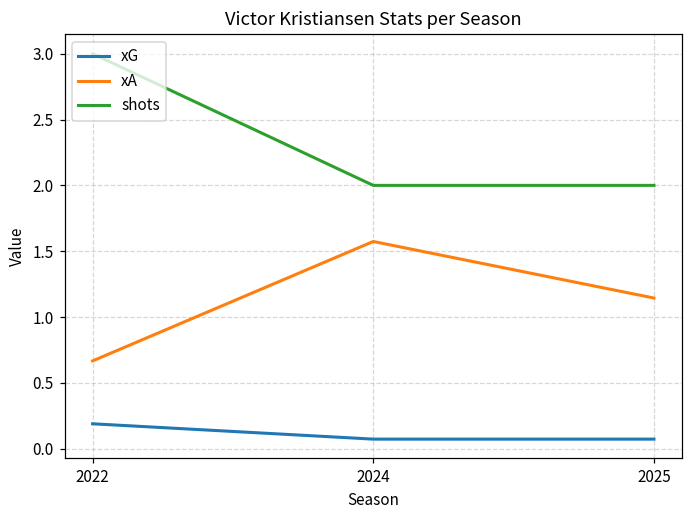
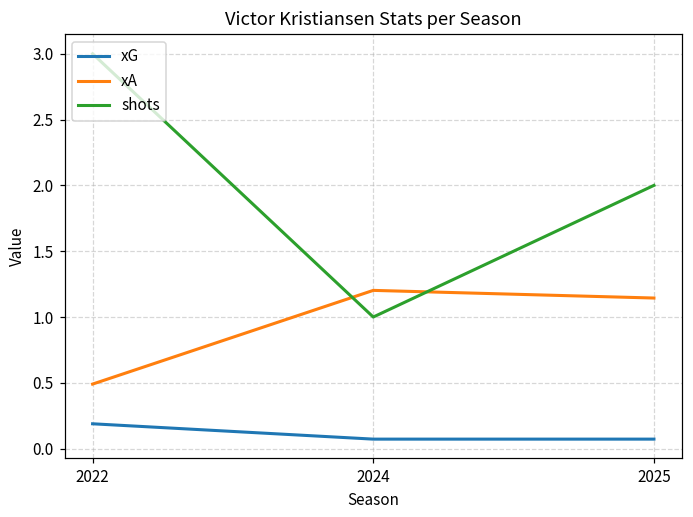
xA, 2022: 0.67 -> 0.49
xA, 2024: 1.57 -> 1.20
shots, 2024: 2 -> 1
